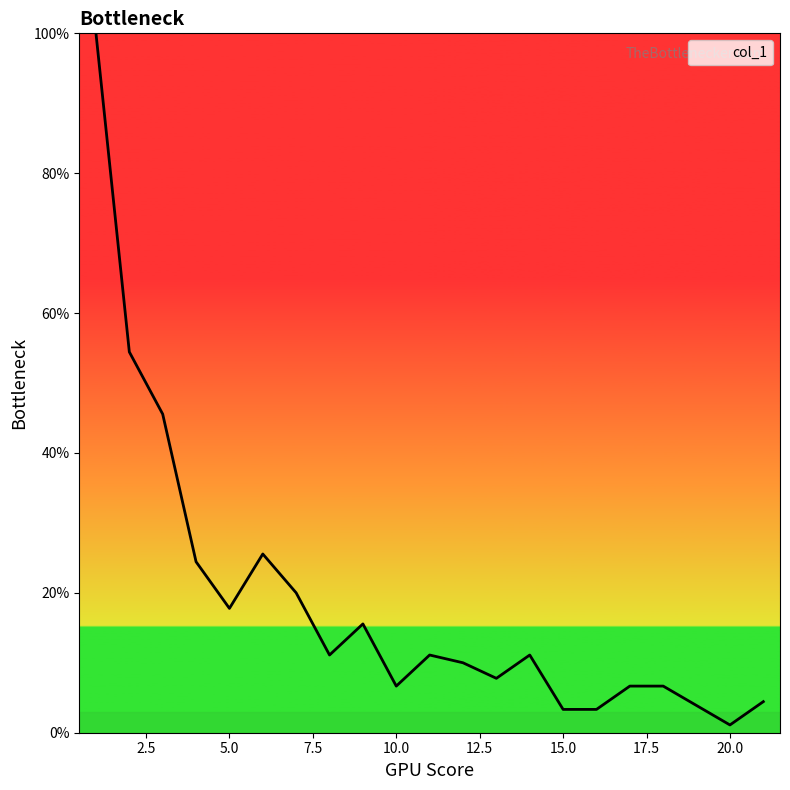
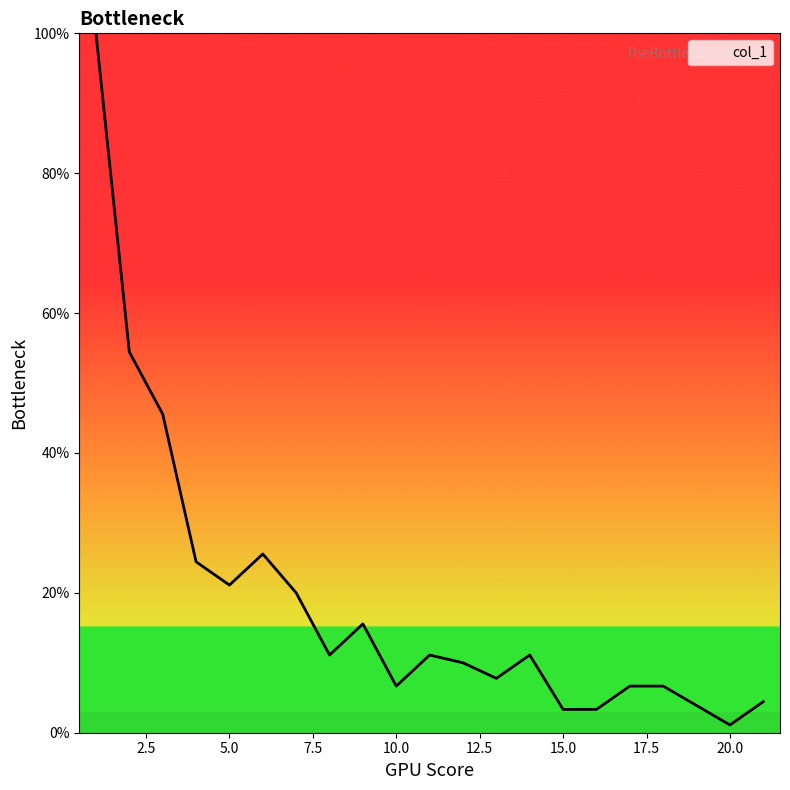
5.0: 18% -> 21%
